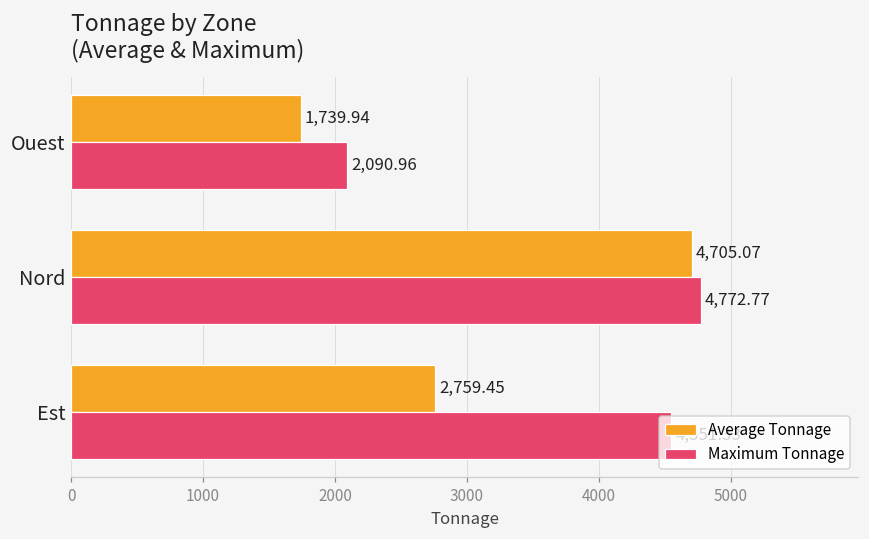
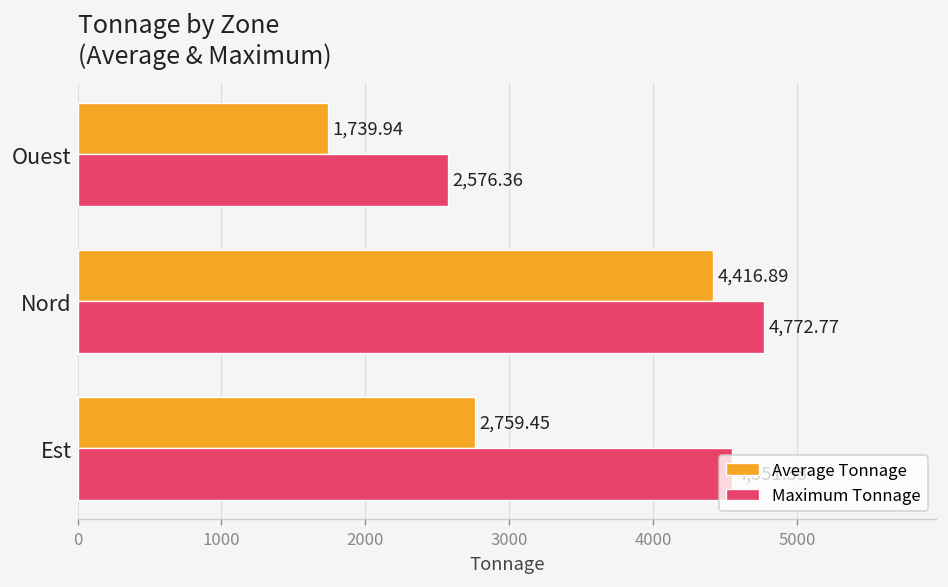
Maximum Tonnage, Ouest: 2,090.96 -> 2,576.36
Average Tonnage, Nord: 4,705.07 -> 4,416.89
